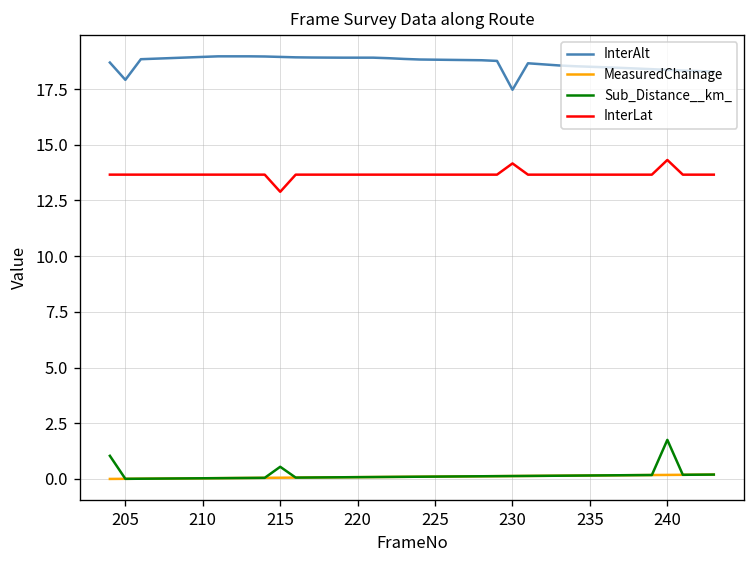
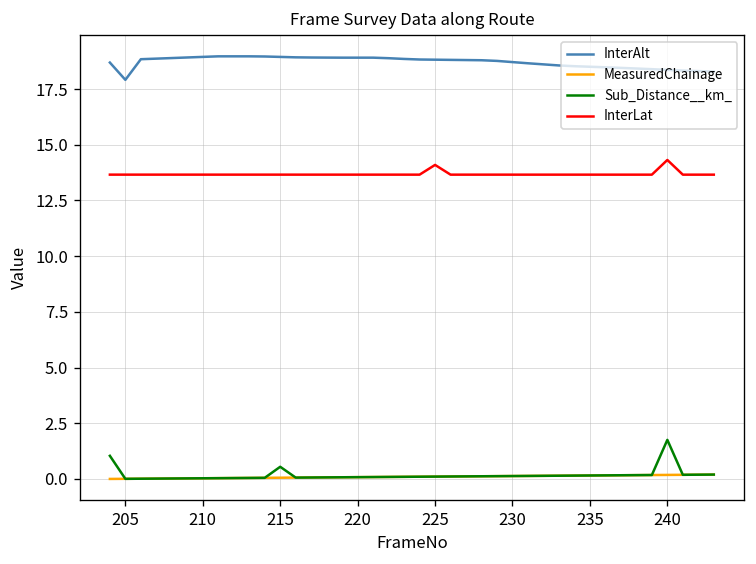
InterLat, 215: 12.9 -> 13.7
InterLat, 225: 13.7 -> 14.1
InterAlt, 230: 17.5 -> 18.7
InterLat, 230: 14.2 -> 13.7
